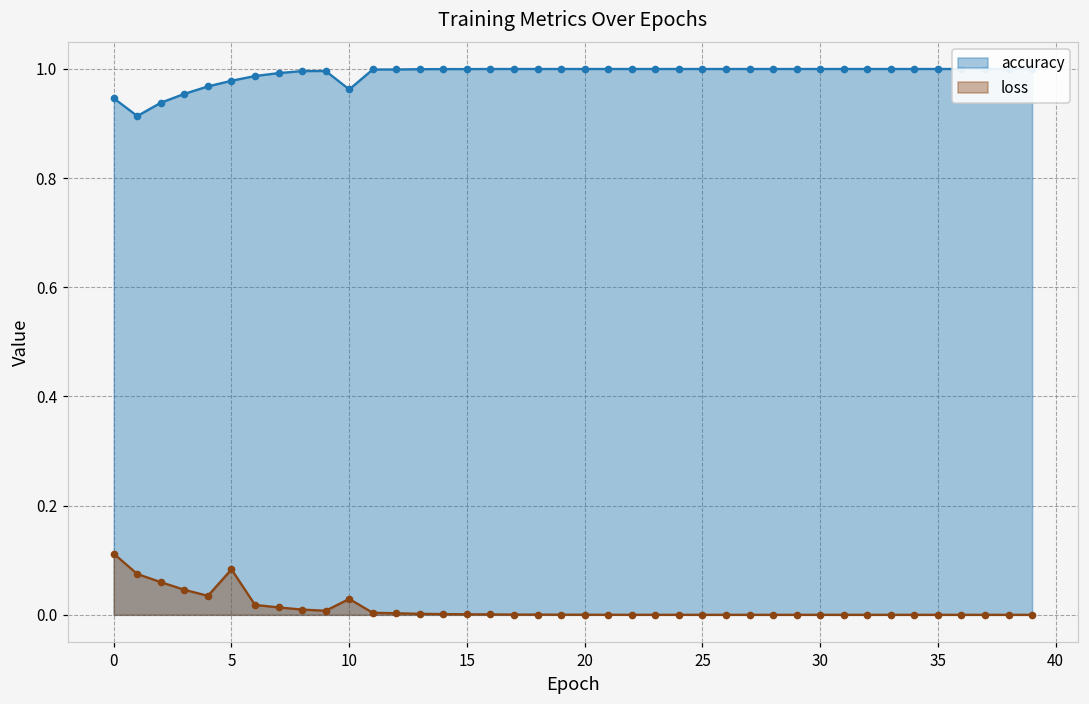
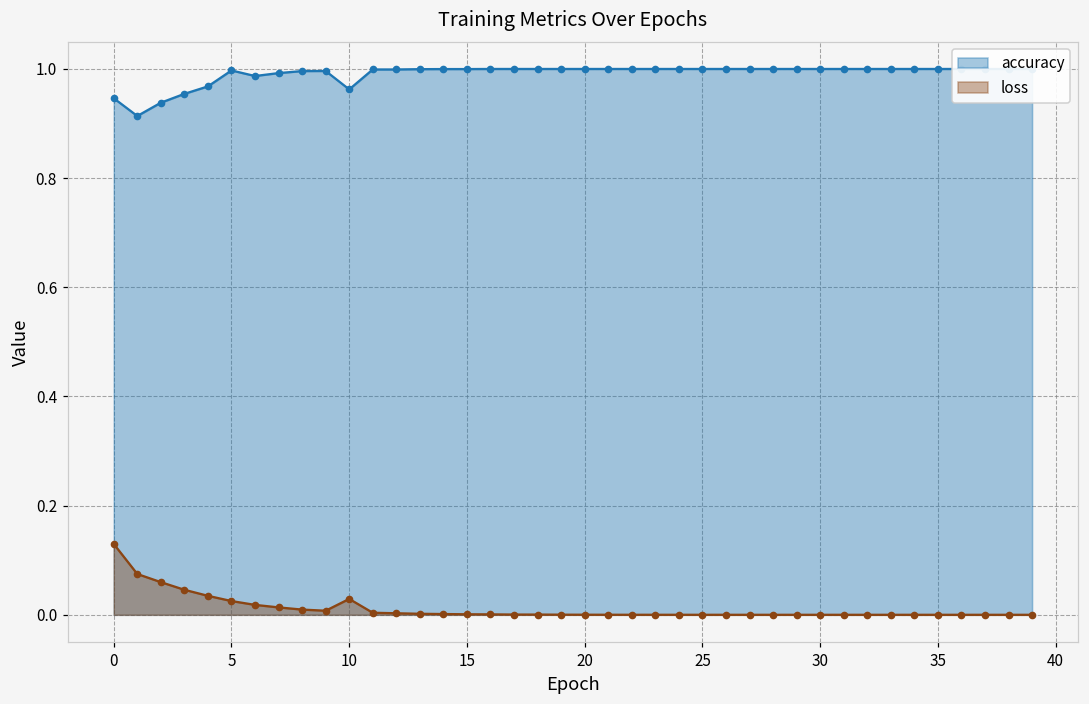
loss, 0: 0.11 -> 0.13
accuracy, 5: 0.98 -> 1.00
loss, 5: 0.08 -> 0.03
